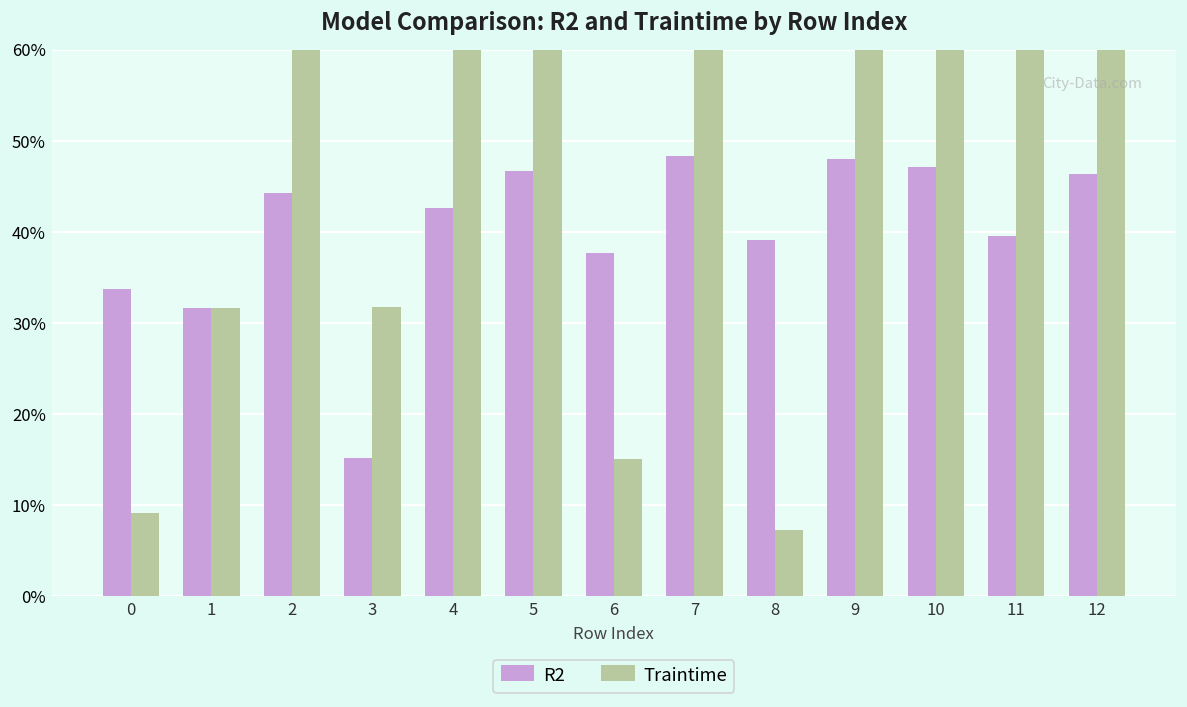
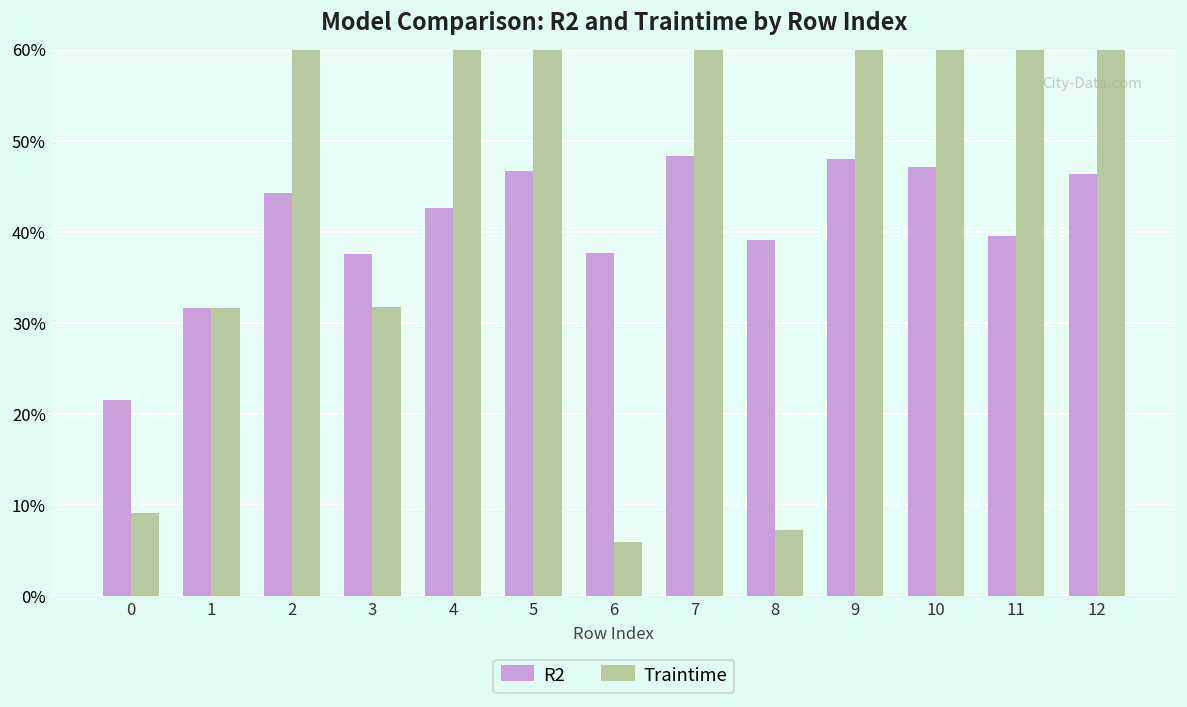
R2, 0: 34% -> 21%
R2, 3: 15% -> 38%
Traintime, 6: 15% -> 6%
